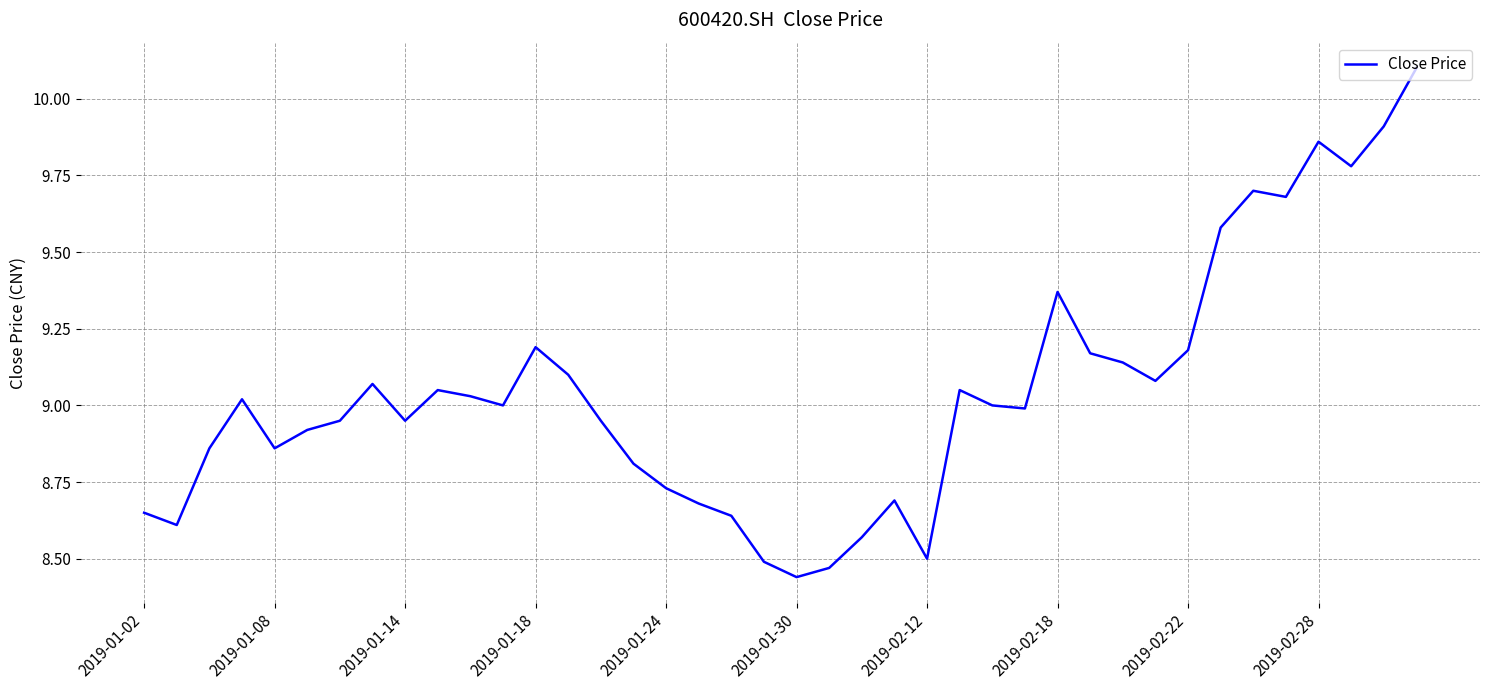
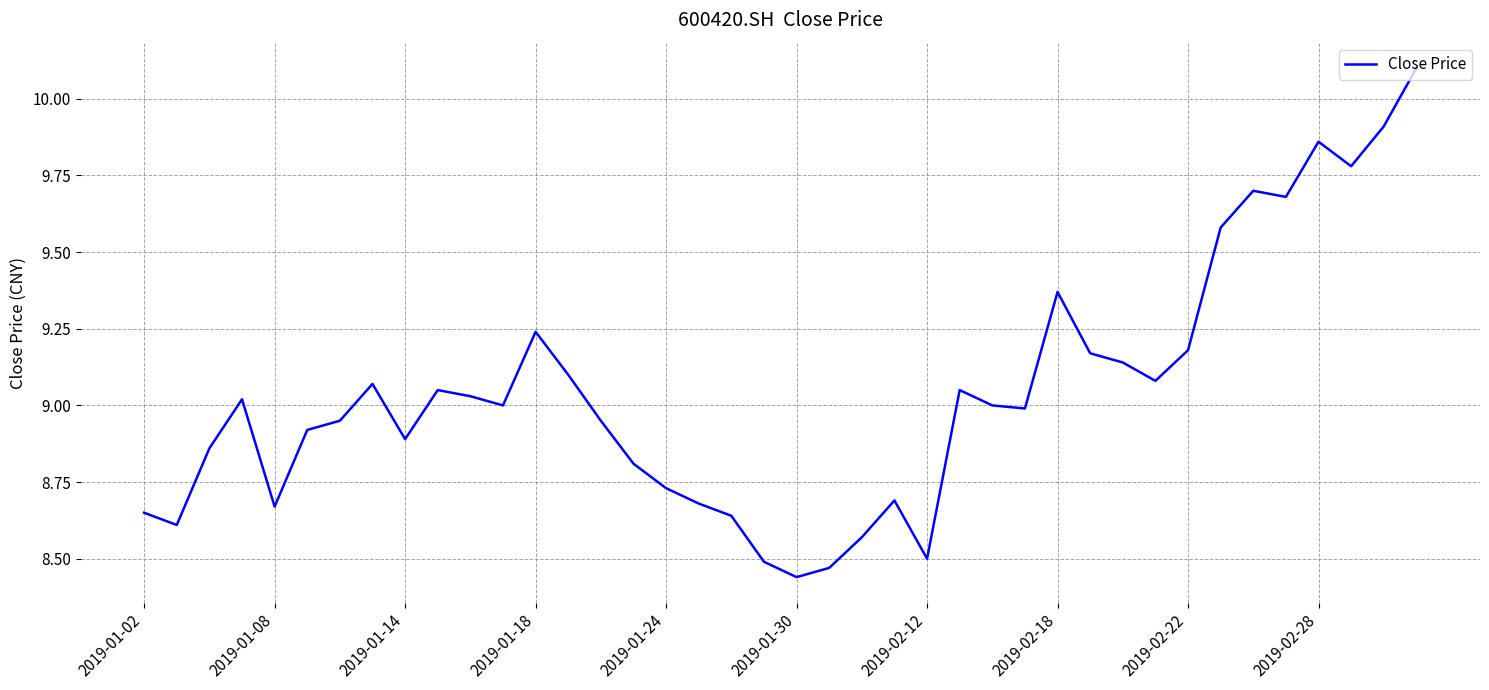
2019-01-08: 8.86 -> 8.67
2019-01-14: 8.95 -> 8.89
2019-01-18: 9.19 -> 9.24
